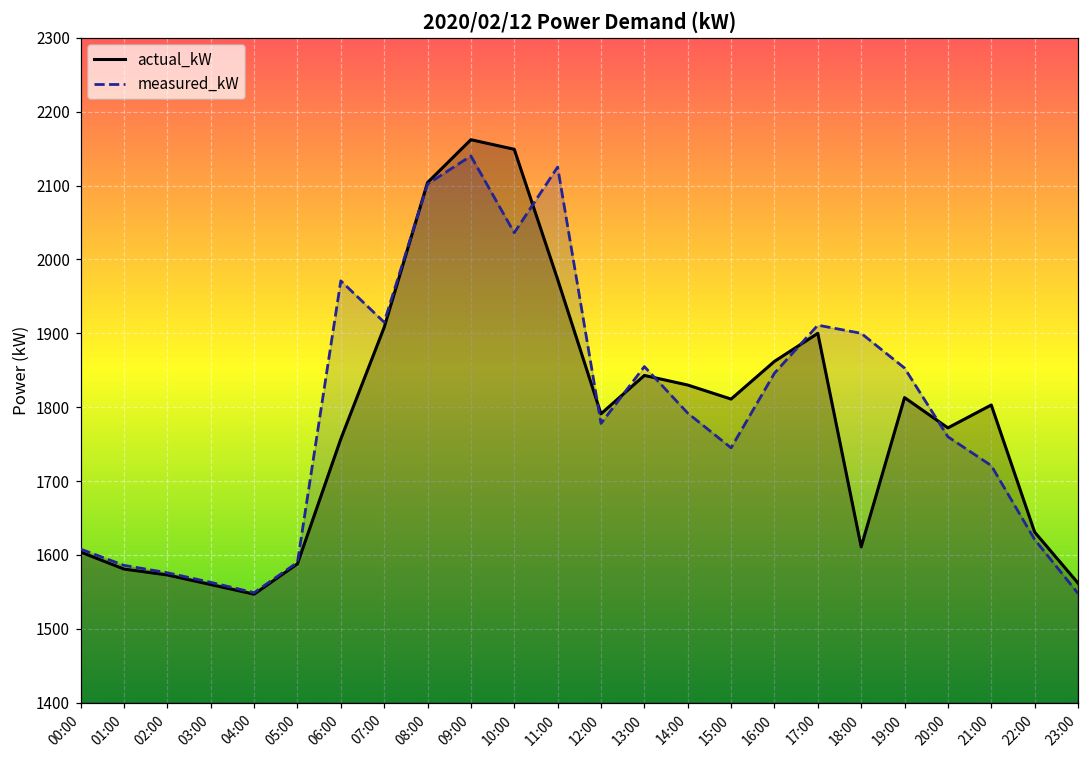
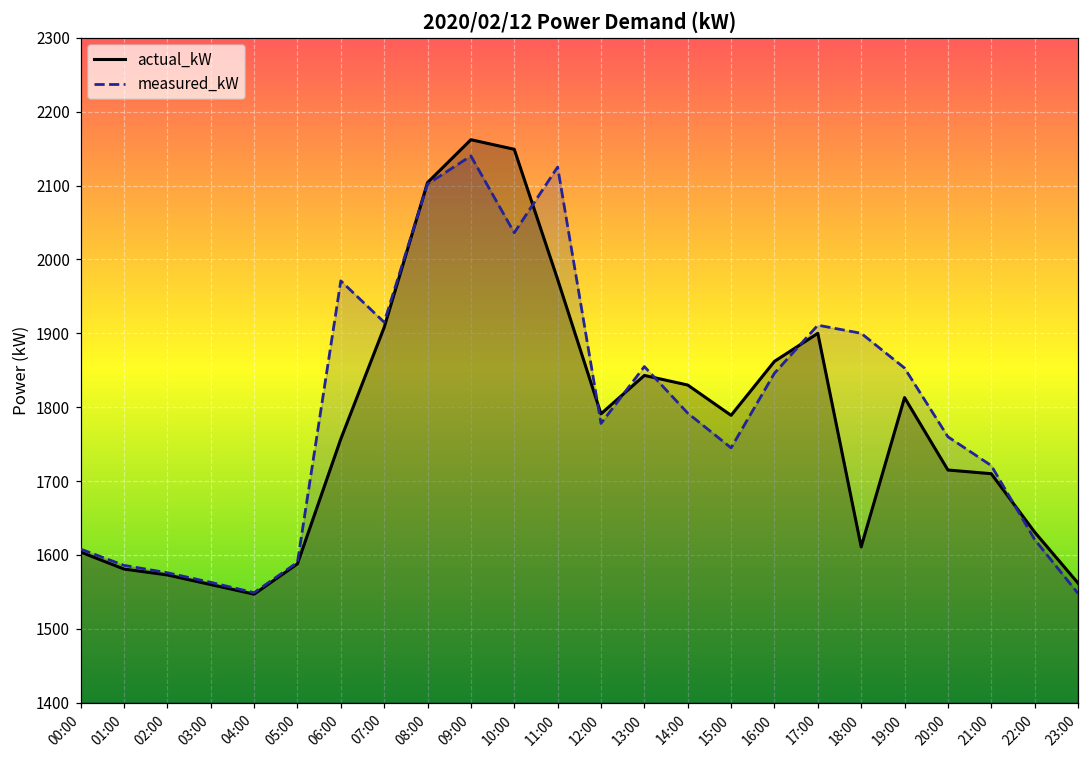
actual_kW, 15:00: 1810 -> 1790
actual_kW, 20:00: 1770 -> 1720
actual_kW, 21:00: 1800 -> 1710
